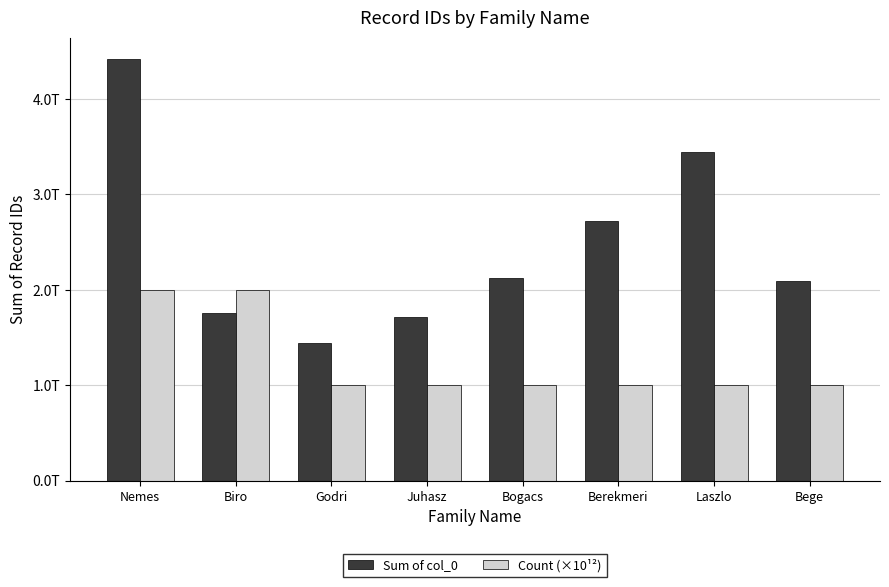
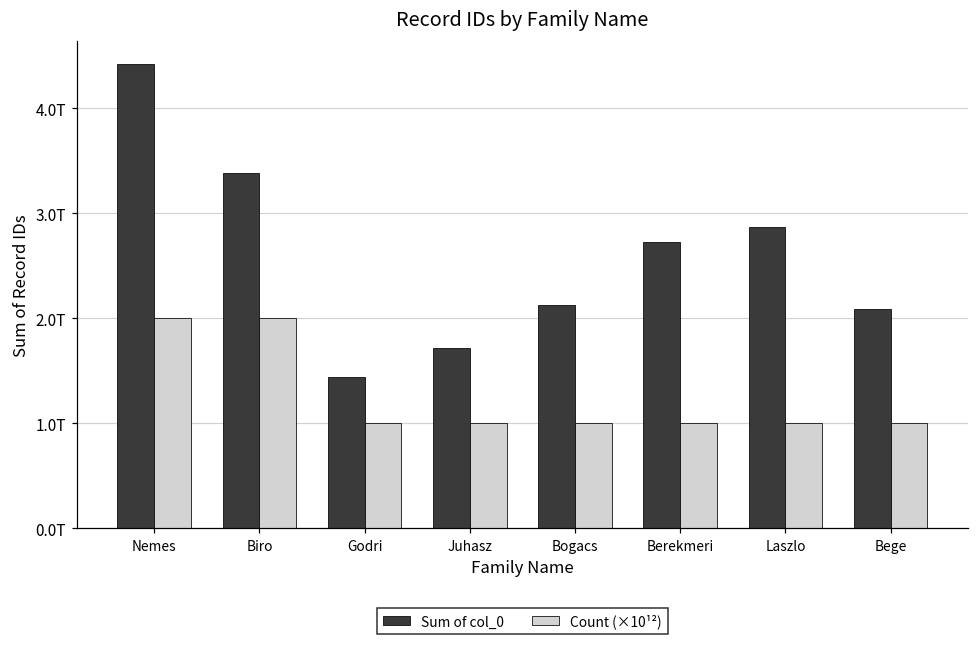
Sum of col_0, Biro: 1.8T -> 3.4T
Sum of col_0, Laszlo: 3.4T -> 2.9T
